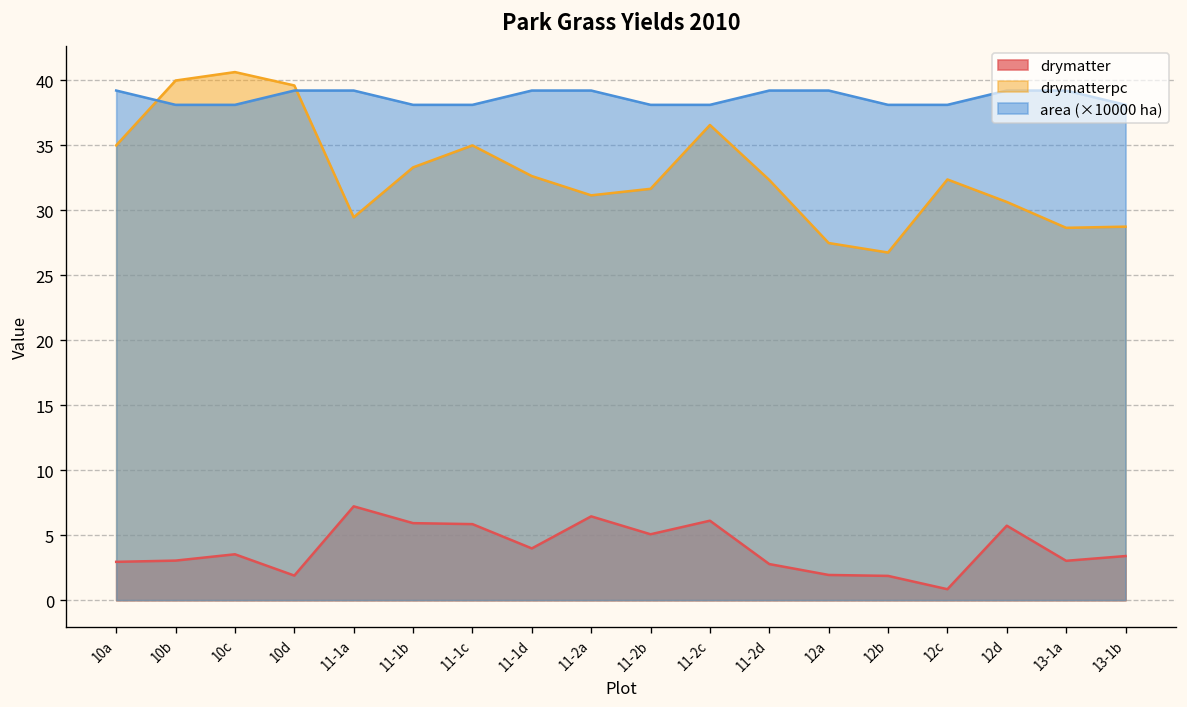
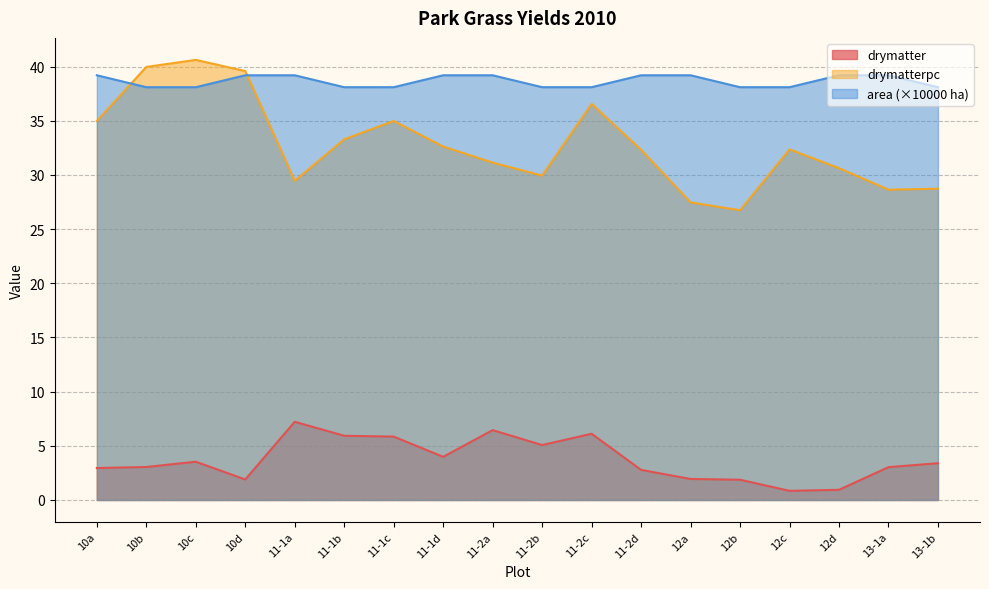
drymatterpc, 11-2b: 31.6 -> 29.9
drymatter, 12d: 5.7 -> 0.9
